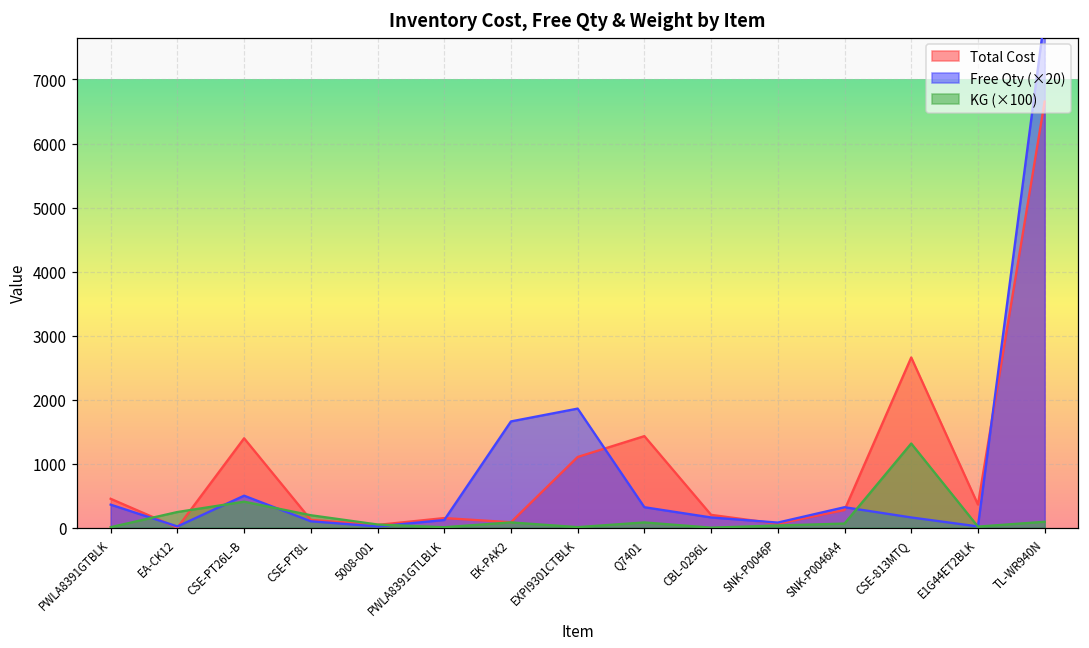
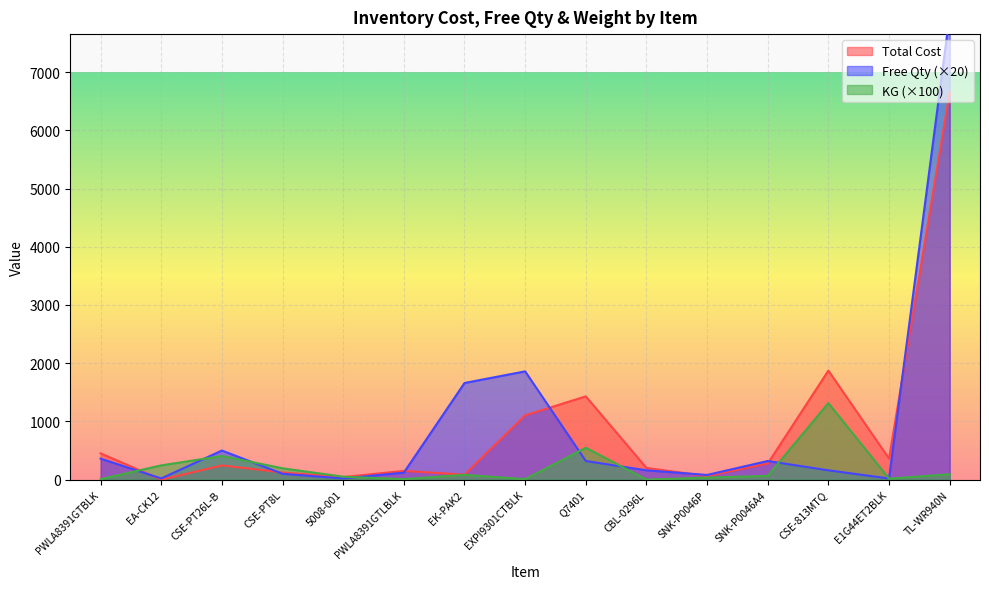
Total Cost, CSE-PT26L-B: 1400 -> 200
KG (×100), Q7401: 100 -> 500
Total Cost, CSE-813MTQ: 2700 -> 1900
